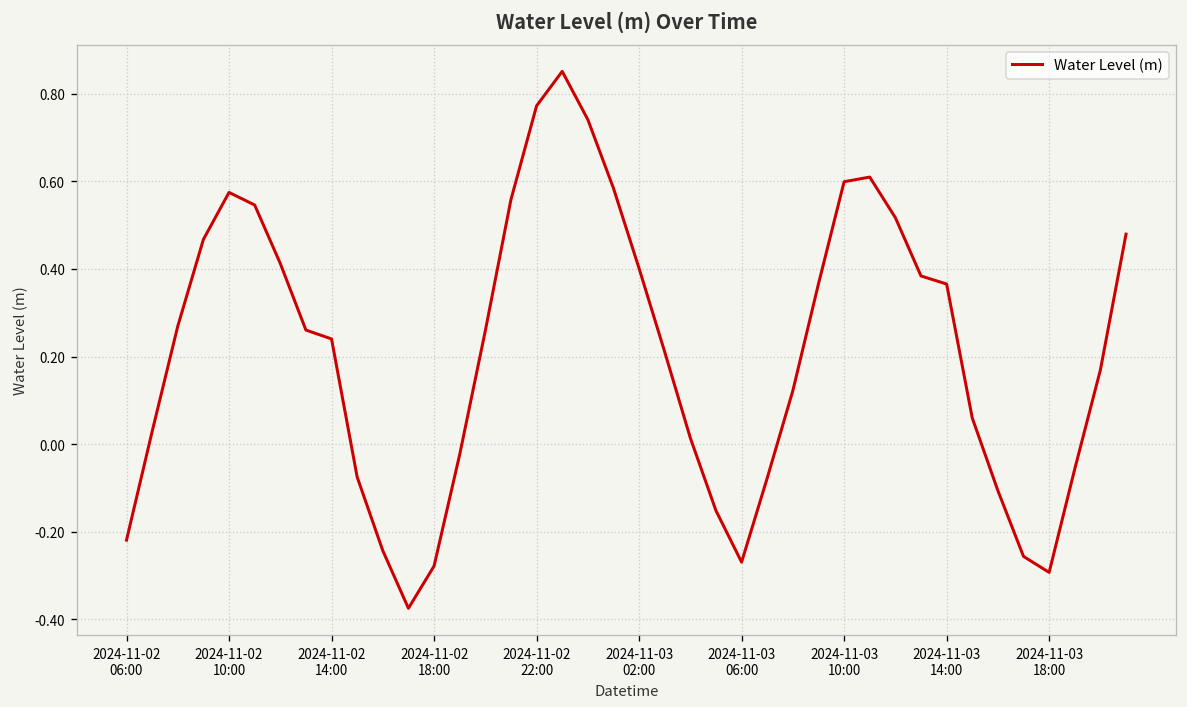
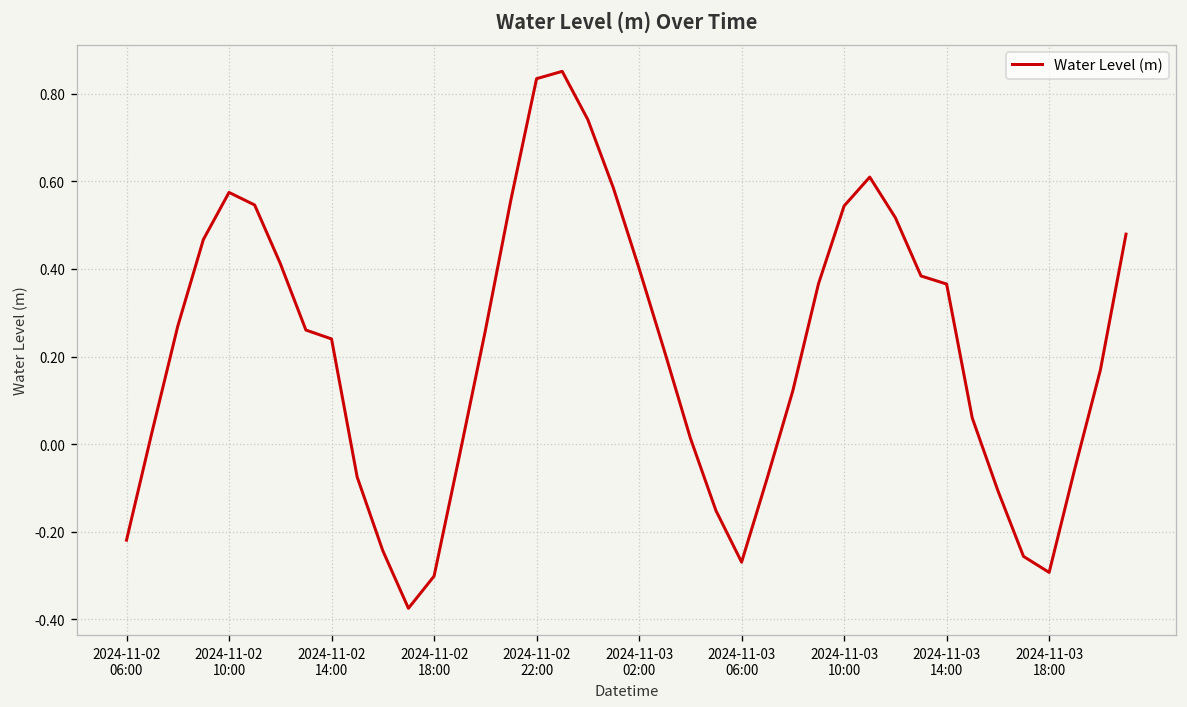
2024-11-02 18:00: -0.28 -> -0.30
2024-11-02 22:00: 0.77 -> 0.83
2024-11-03 10:00: 0.60 -> 0.54
